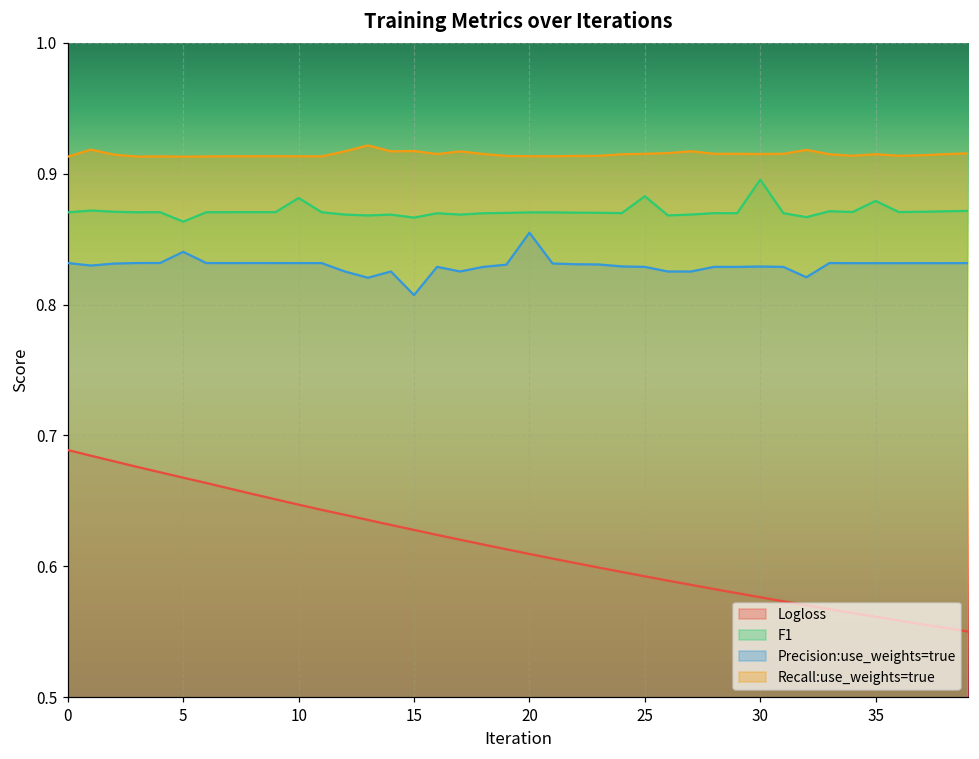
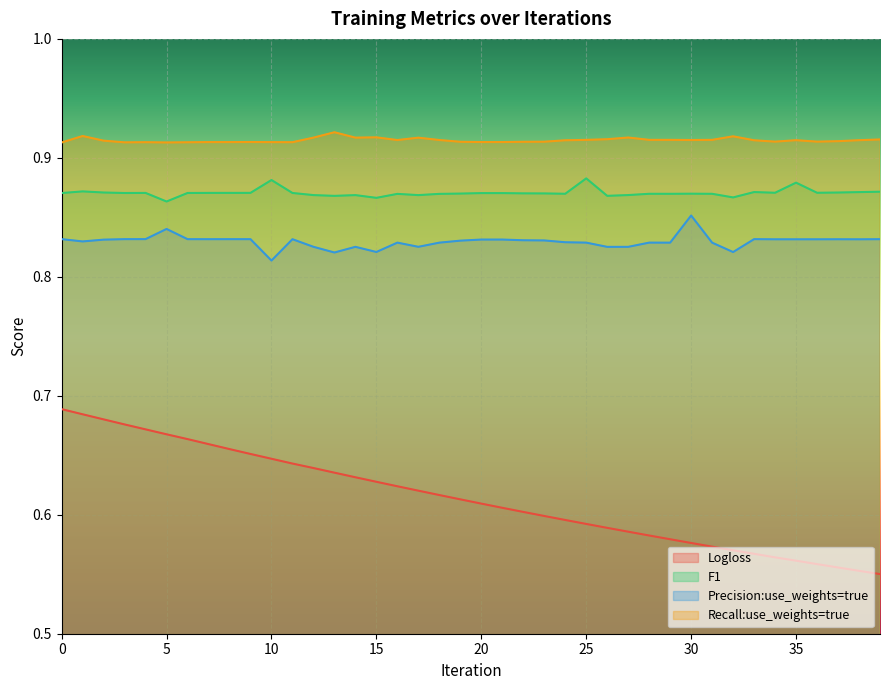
Precision:use_weights=true, 10: 0.832 -> 0.814
Precision:use_weights=true, 15: 0.807 -> 0.821
Precision:use_weights=true, 20: 0.855 -> 0.831
F1, 30: 0.895 -> 0.870
Precision:use_weights=true, 30: 0.829 -> 0.852
